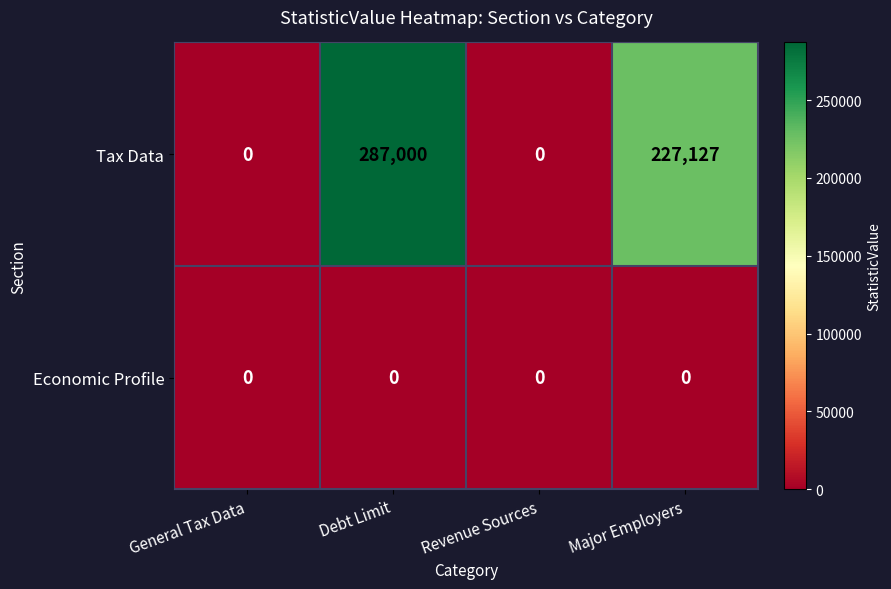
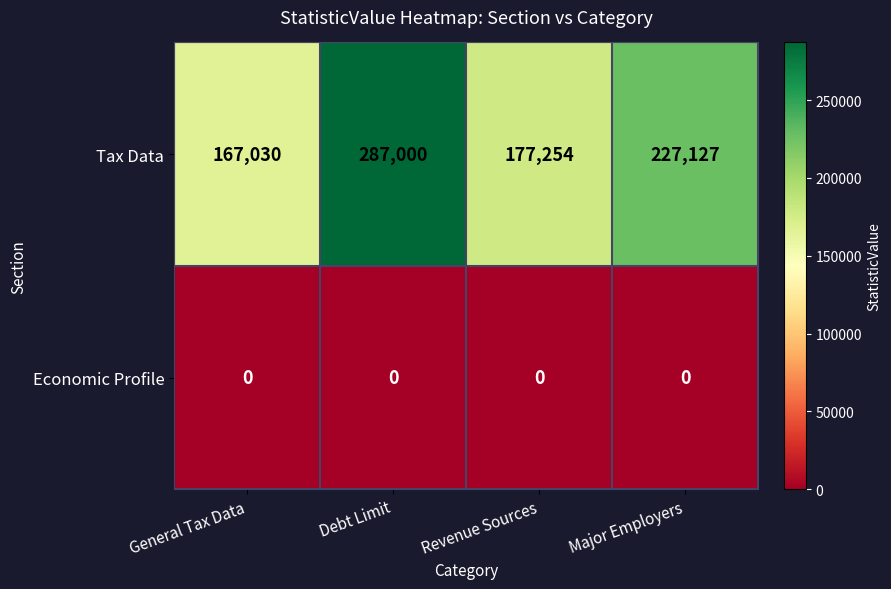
Tax Data, General Tax Data: 0 -> 167,030
Tax Data, Revenue Sources: 0 -> 177,254
